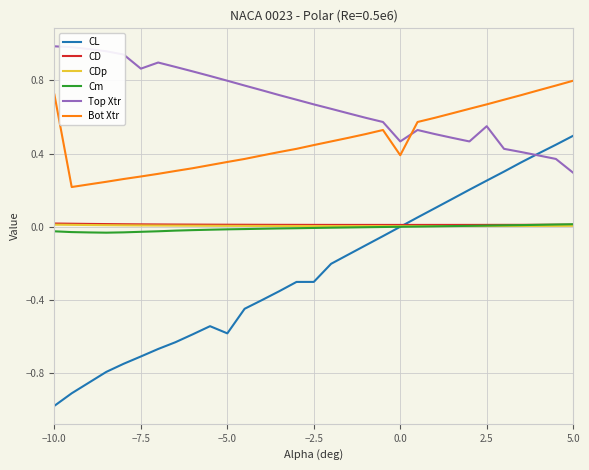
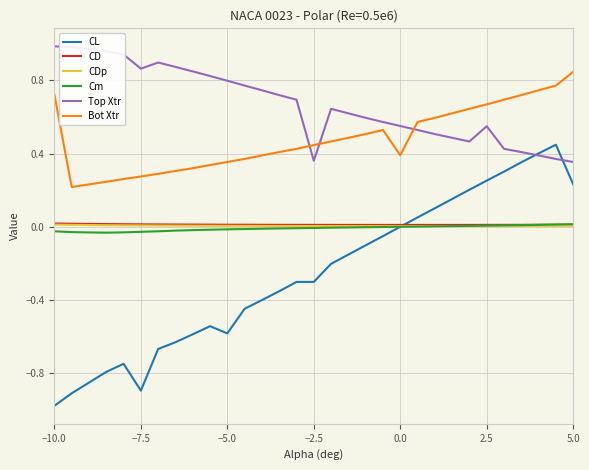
CL, −7.5: -0.71 -> -0.89
Top Xtr, −2.5: 0.67 -> 0.36
Top Xtr, 0.0: 0.47 -> 0.55
CL, 5.0: 0.50 -> 0.23
Top Xtr, 5.0: 0.29 -> 0.35
Bot Xtr, 5.0: 0.80 -> 0.85
